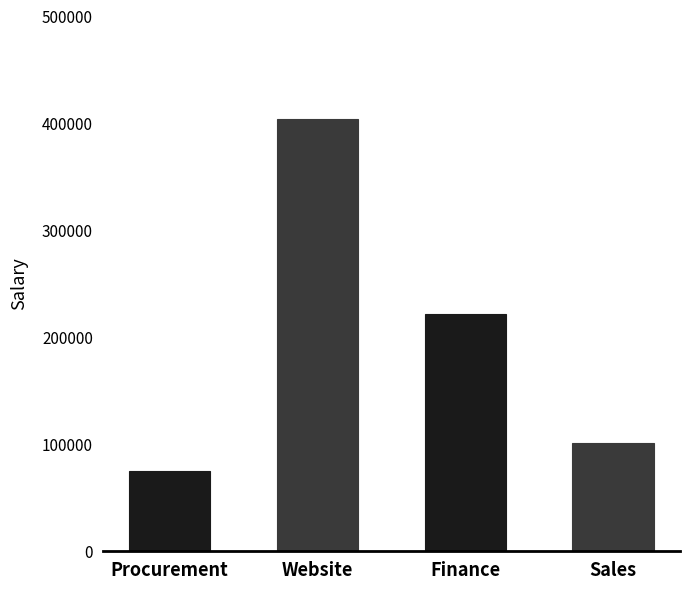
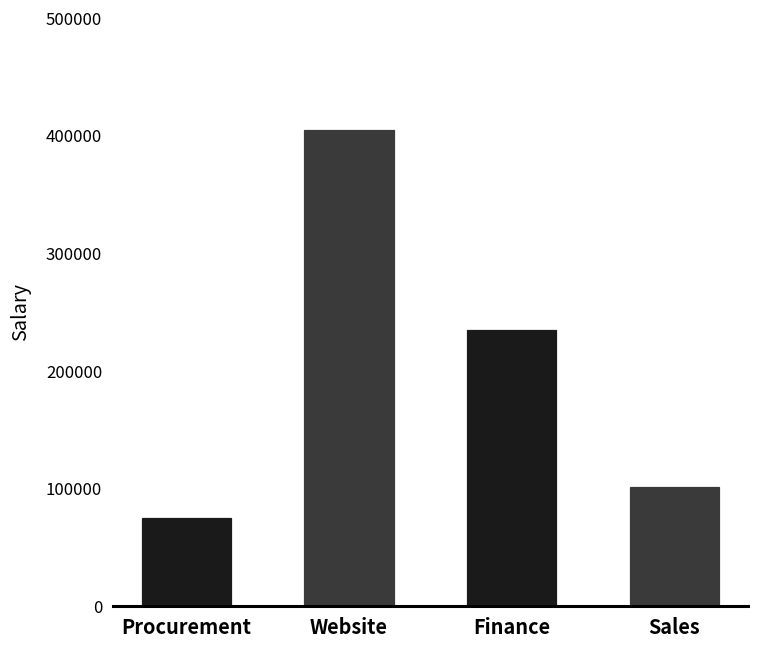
Finance: 222000 -> 235000
